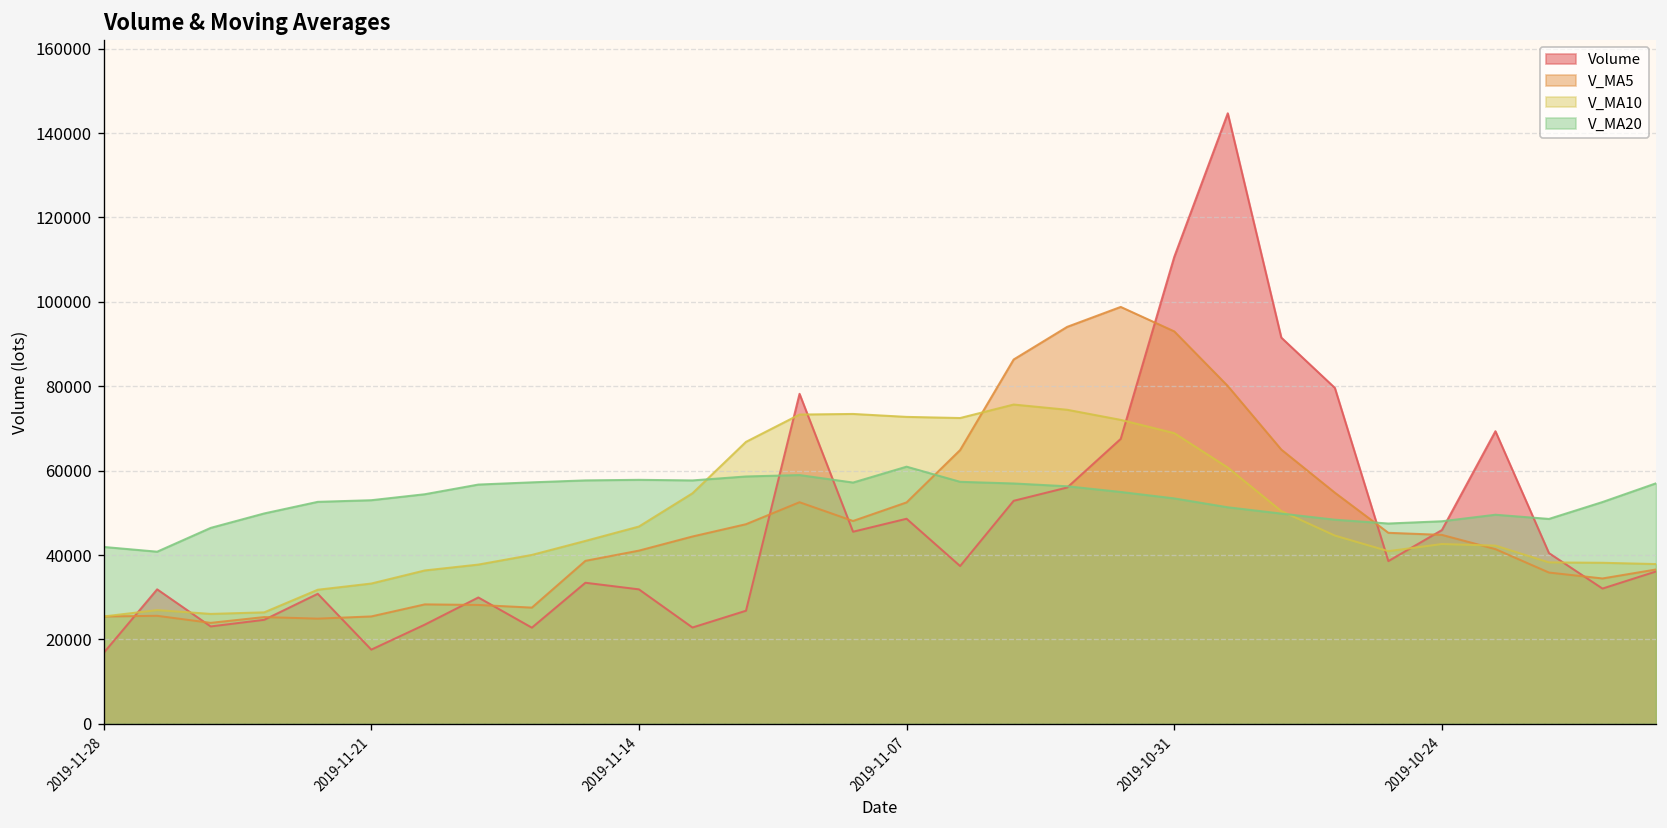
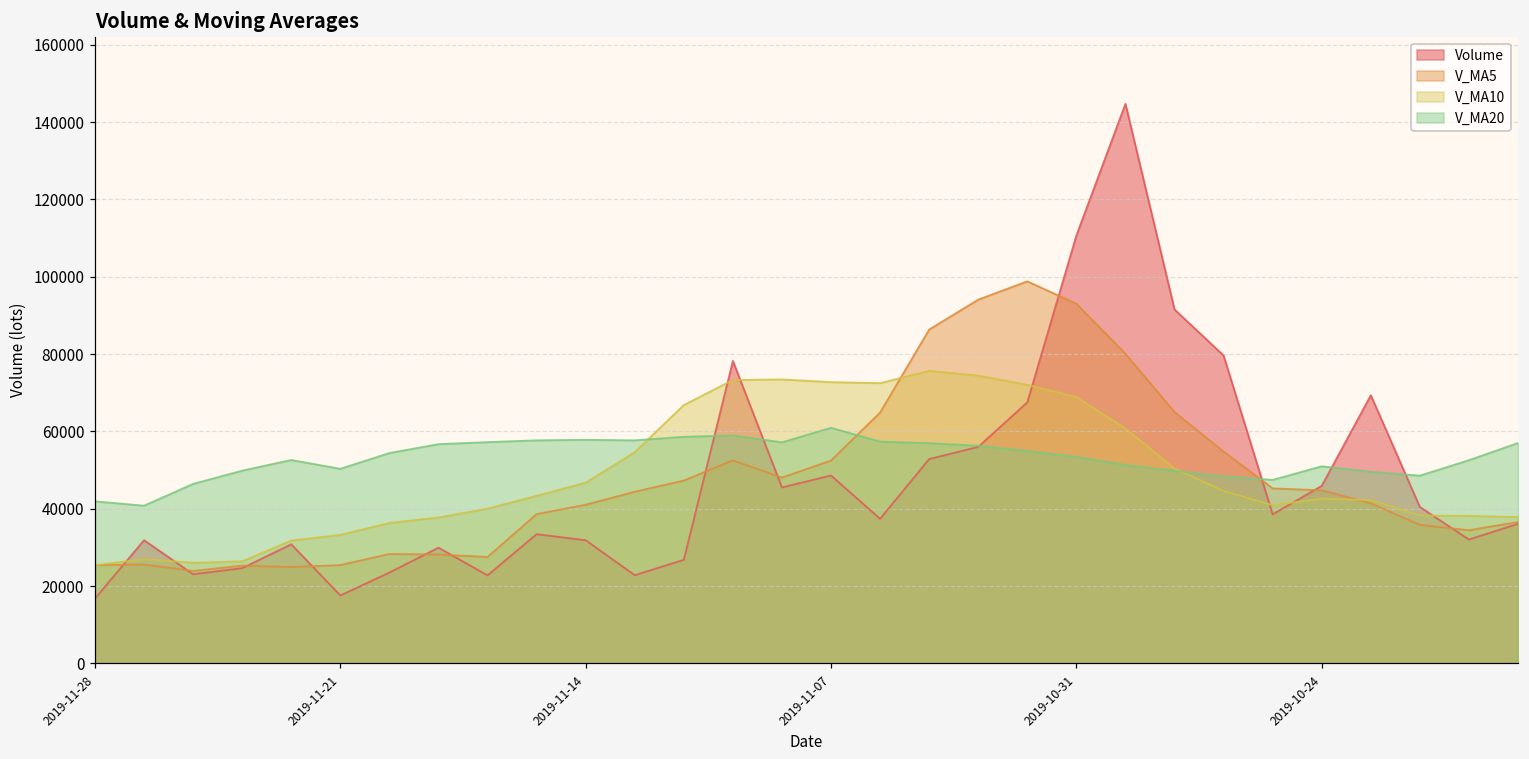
V_MA20, 2019-11-21: 53000 -> 50000
V_MA20, 2019-10-24: 48000 -> 51000
